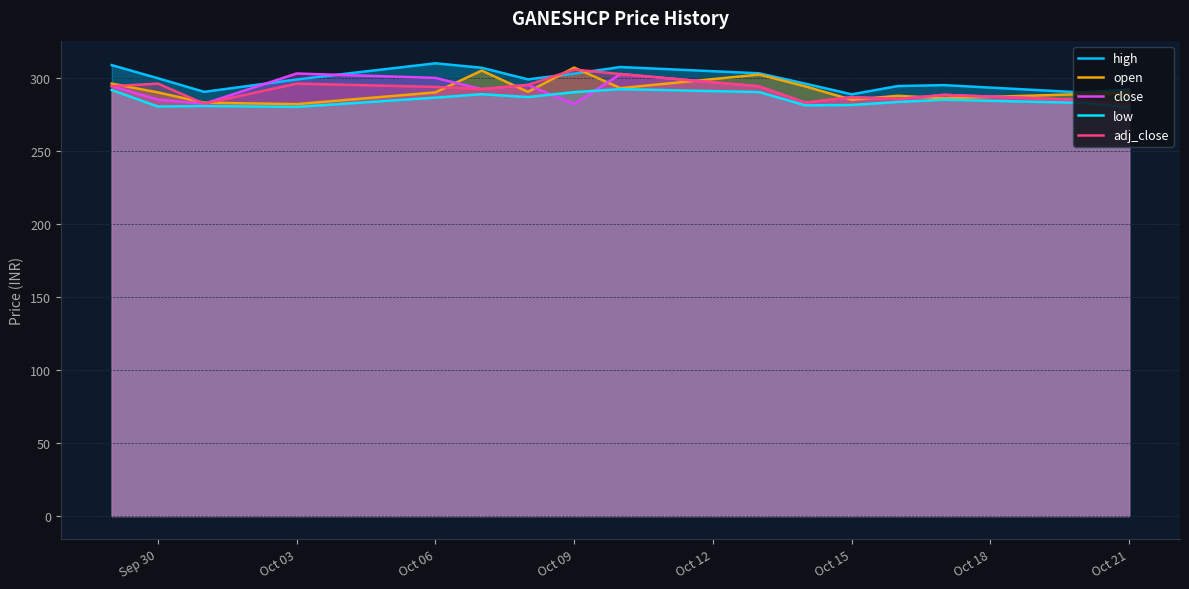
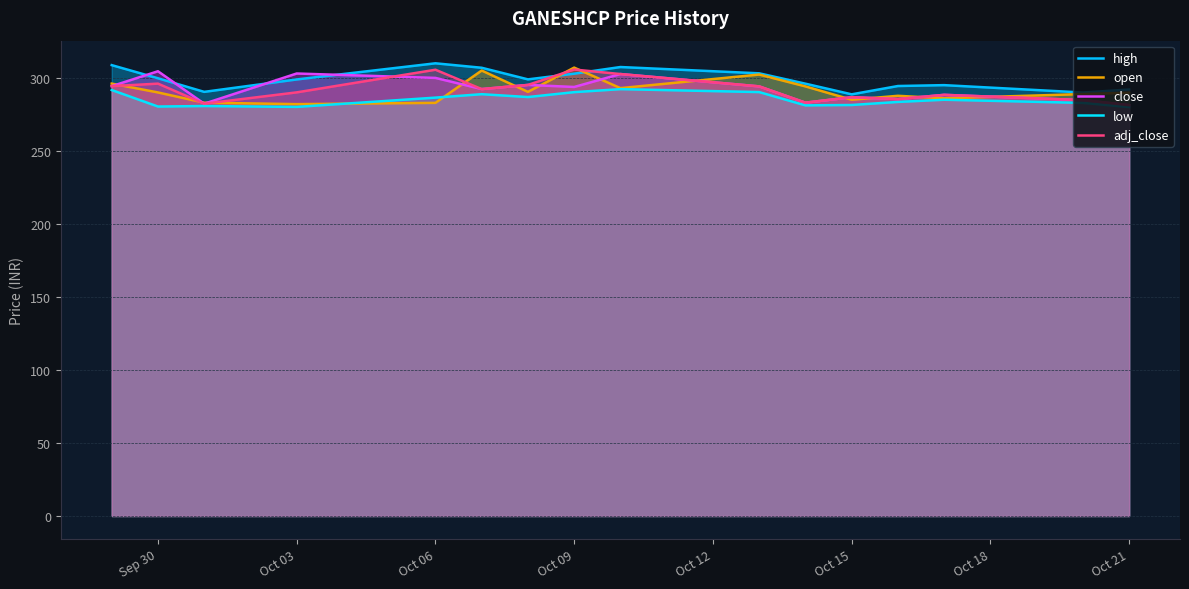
close, Sep 30: 285 -> 305
adj_close, Oct 03: 296 -> 290
open, Oct 06: 290 -> 283
adj_close, Oct 06: 294 -> 306
close, Oct 09: 282 -> 294
